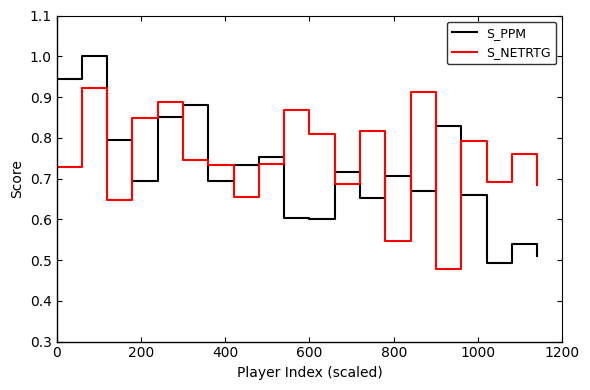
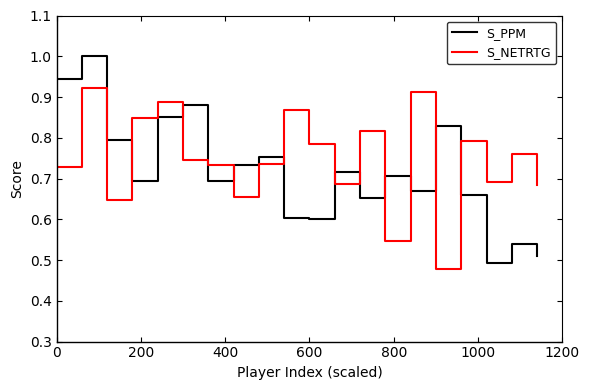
S_NETRTG, 600: 0.81 -> 0.78
